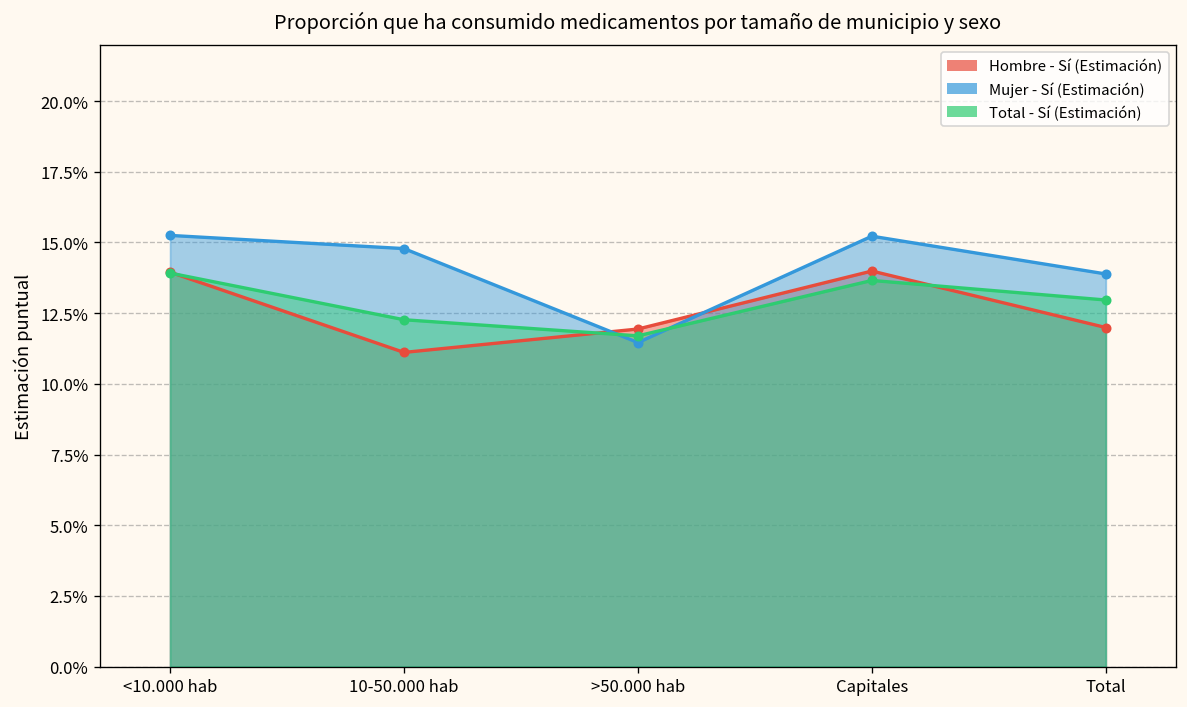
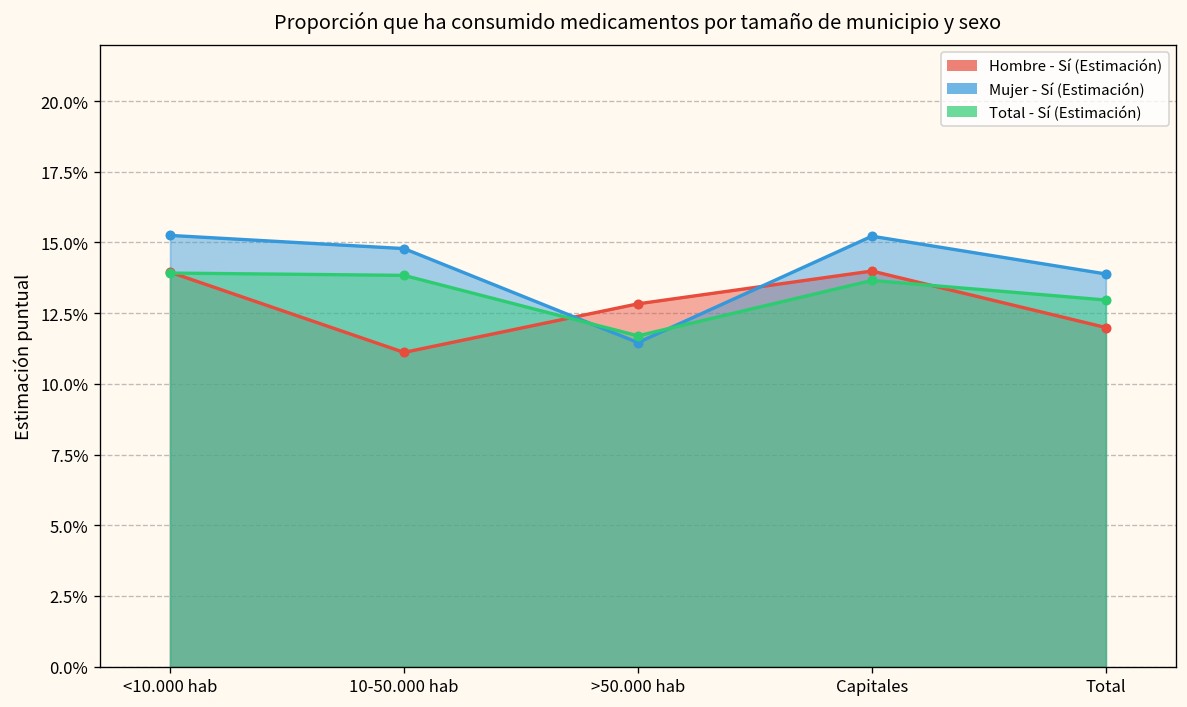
Total - Sí (Estimación), 10-50.000 hab: 12.3% -> 13.8%
Hombre - Sí (Estimación), >50.000 hab: 11.9% -> 12.8%
